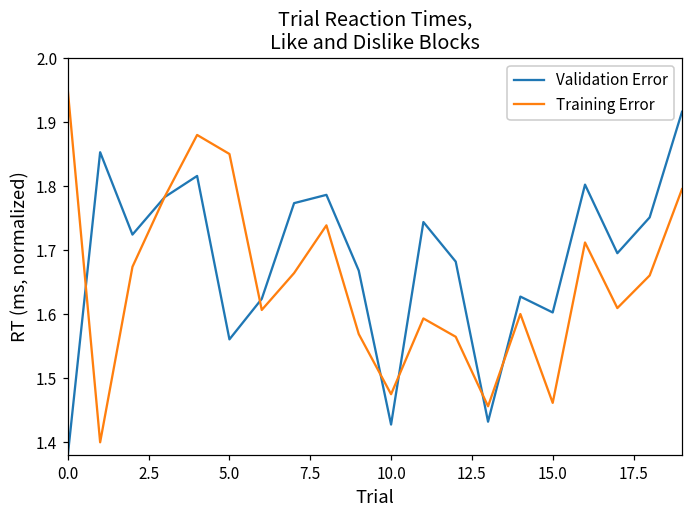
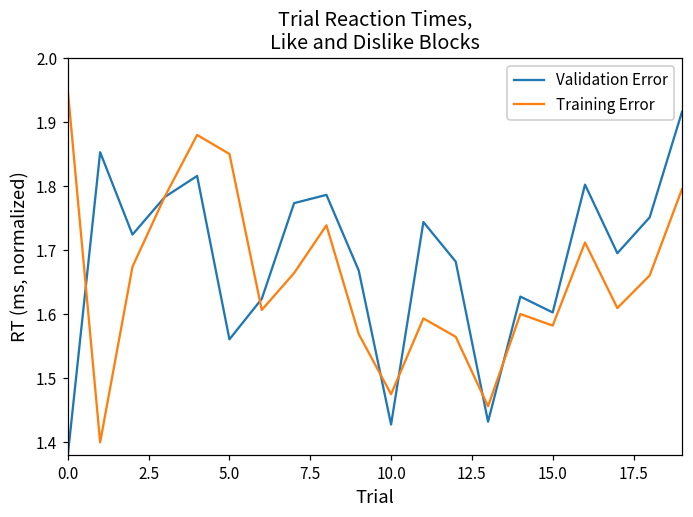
Training Error, 15.0: 1.46 -> 1.58
